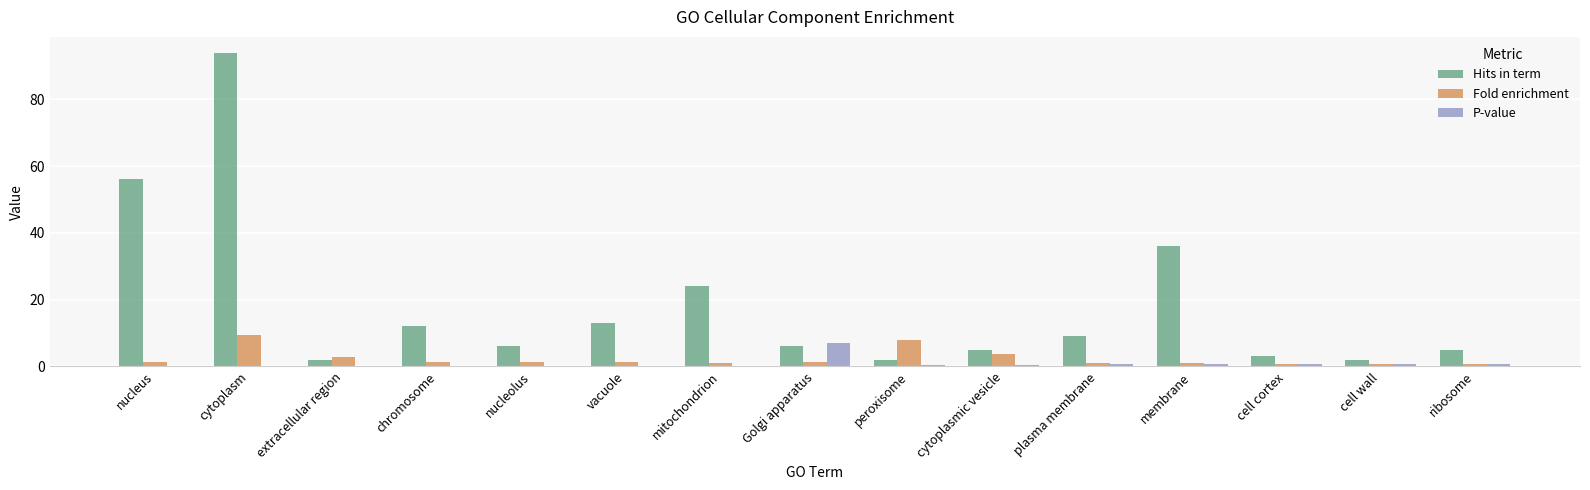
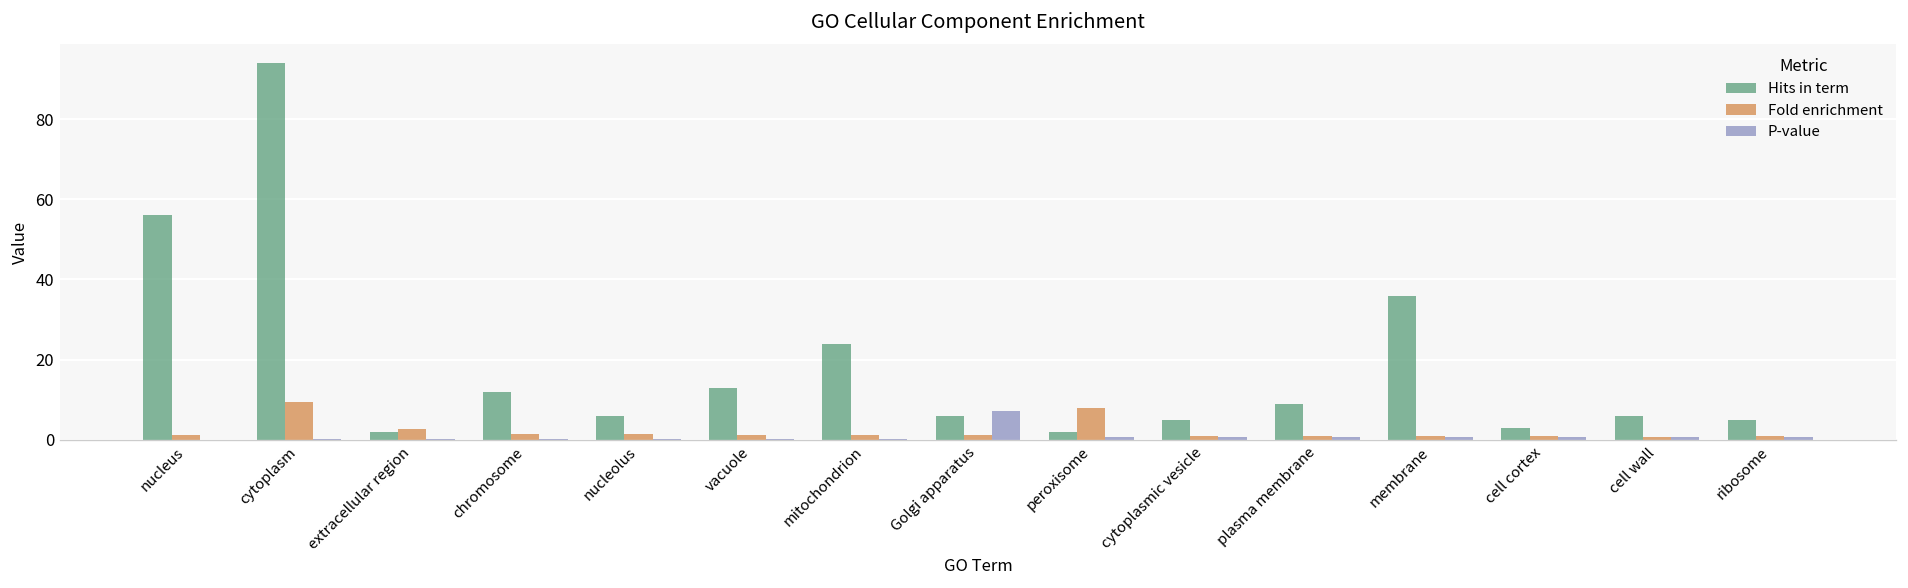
Fold enrichment, cytoplasmic vesicle: 4 -> 1
Hits in term, cell wall: 2 -> 6
